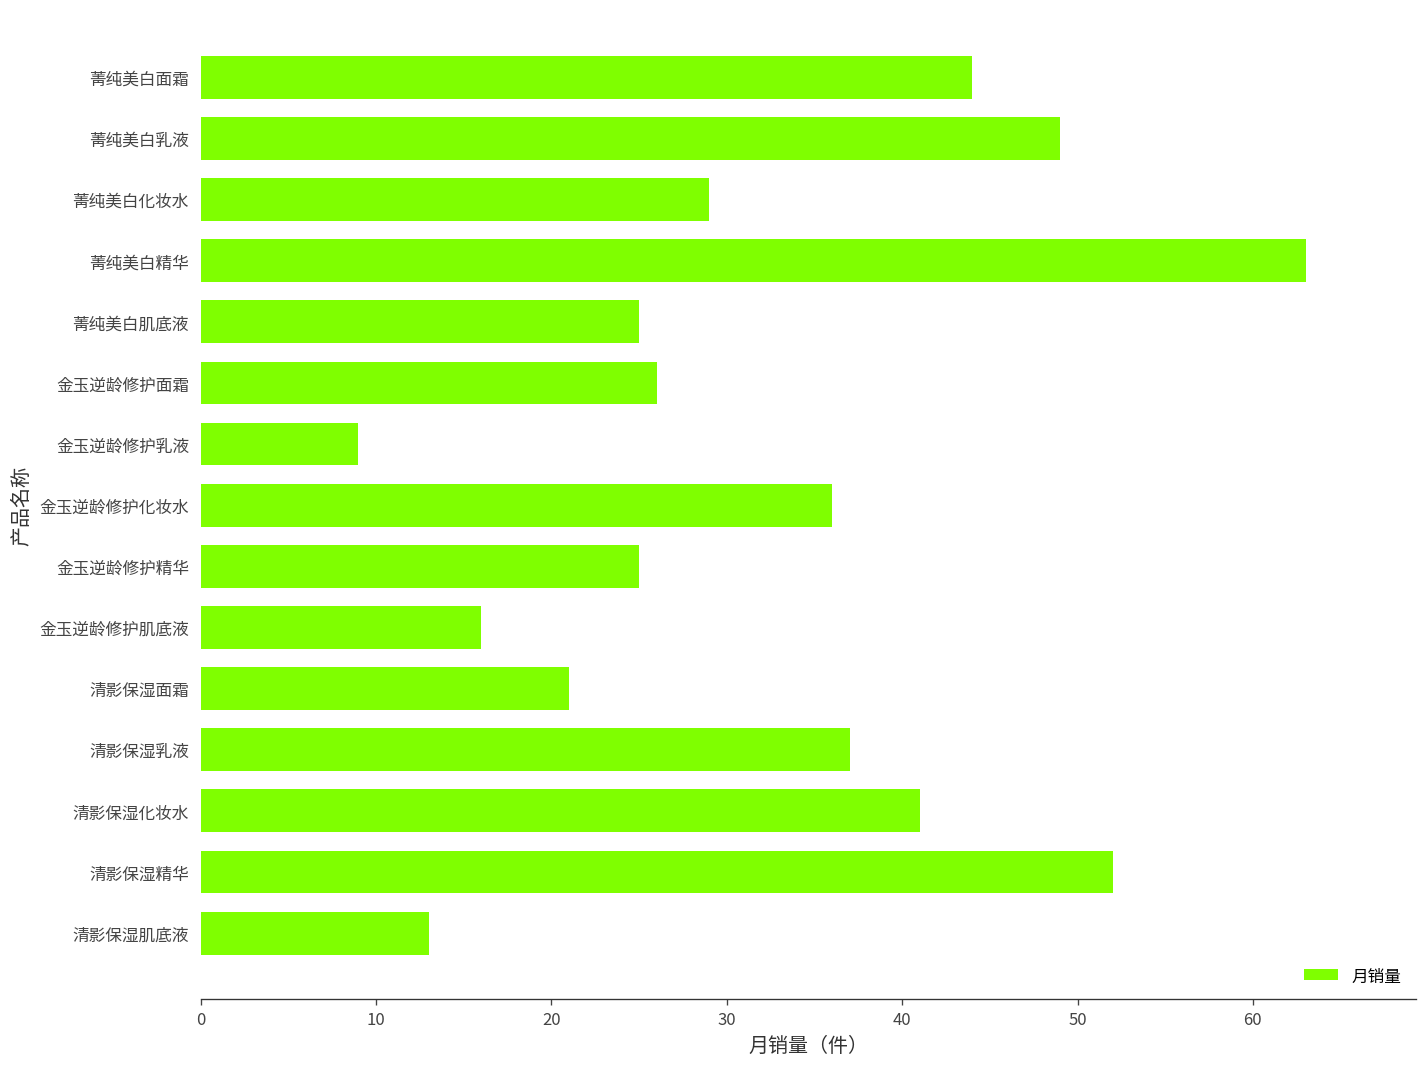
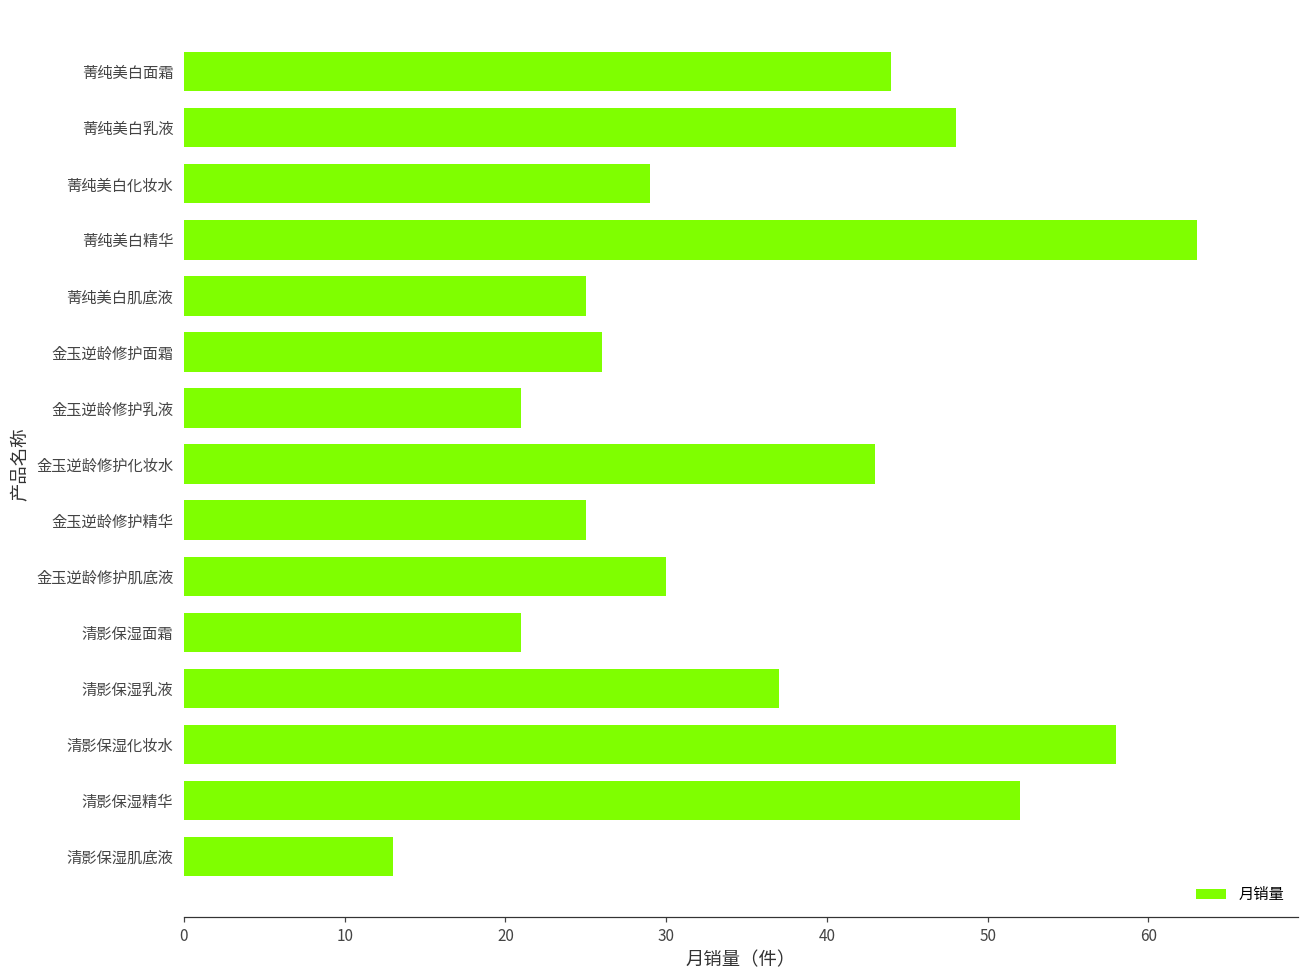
菁纯美白乳液: 49 -> 48
金玉逆龄修护乳液: 9 -> 21
金玉逆龄修护化妆水: 36 -> 43
金玉逆龄修护肌底液: 16 -> 30
清影保湿化妆水: 41 -> 58
